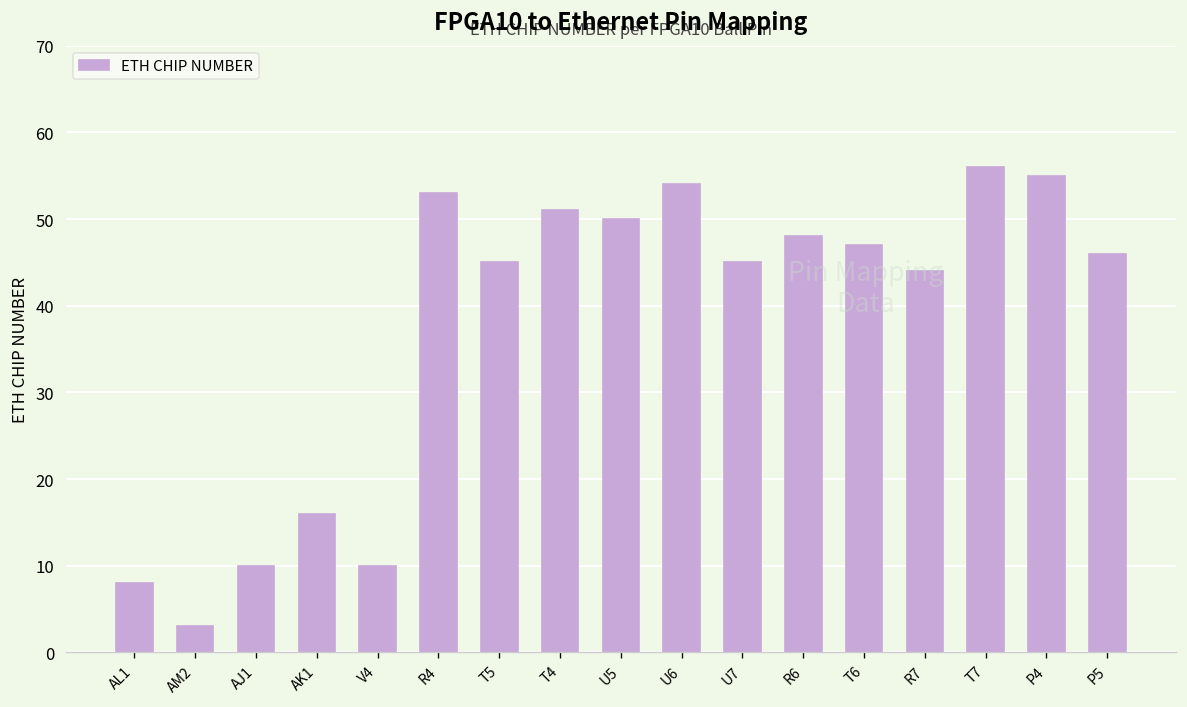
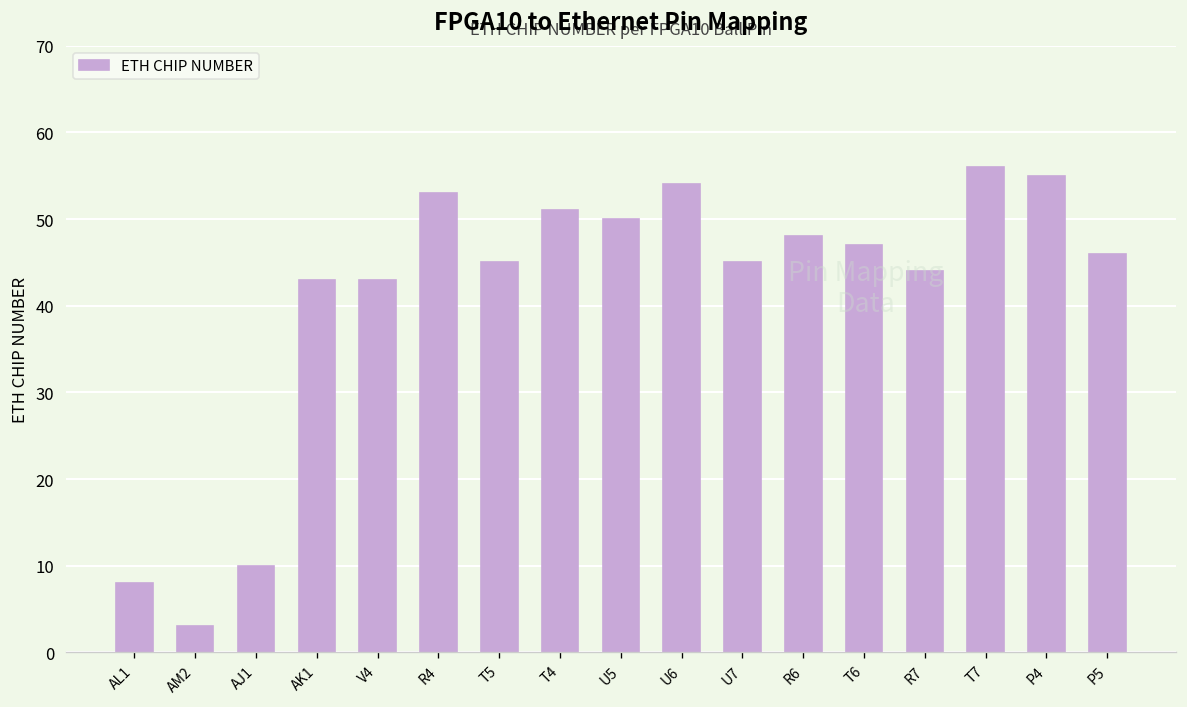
AK1: 16 -> 43
V4: 10 -> 43
